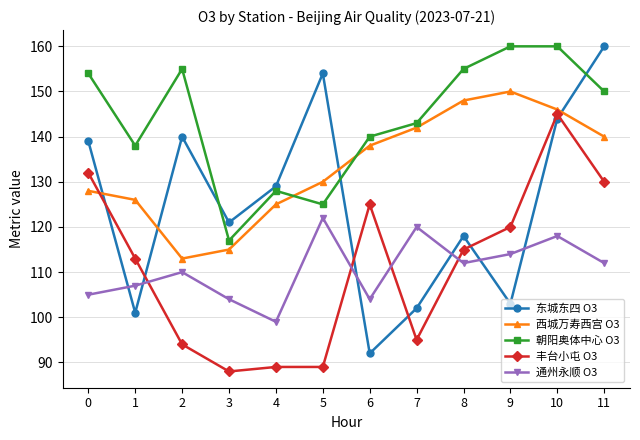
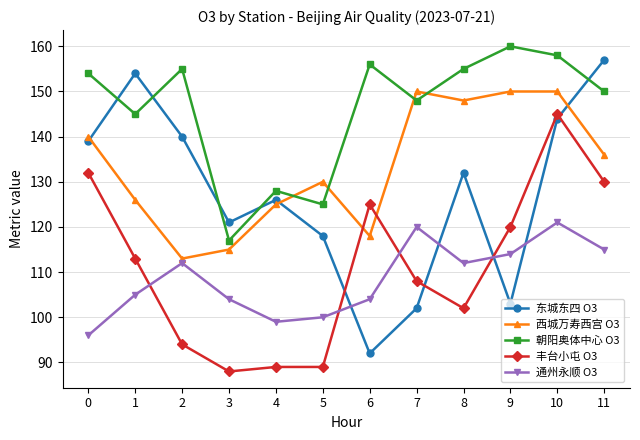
西城万寿西宫 O3, 0: 128 -> 140
通州永顺 O3, 0: 105 -> 96
东城东四 O3, 1: 101 -> 154
朝阳奥体中心 O3, 1: 138 -> 145
通州永顺 O3, 1: 107 -> 105
通州永顺 O3, 2: 110 -> 112
东城东四 O3, 4: 129 -> 126
东城东四 O3, 5: 154 -> 118
通州永顺 O3, 5: 122 -> 100
西城万寿西宫 O3, 6: 138 -> 118
朝阳奥体中心 O3, 6: 140 -> 156
西城万寿西宫 O3, 7: 142 -> 150
朝阳奥体中心 O3, 7: 143 -> 148
丰台小屯 O3, 7: 95 -> 108
东城东四 O3, 8: 118 -> 132
丰台小屯 O3, 8: 115 -> 102
西城万寿西宫 O3, 10: 146 -> 150
朝阳奥体中心 O3, 10: 160 -> 158
通州永顺 O3, 10: 118 -> 121
东城东四 O3, 11: 160 -> 157
西城万寿西宫 O3, 11: 140 -> 136
通州永顺 O3, 11: 112 -> 115
